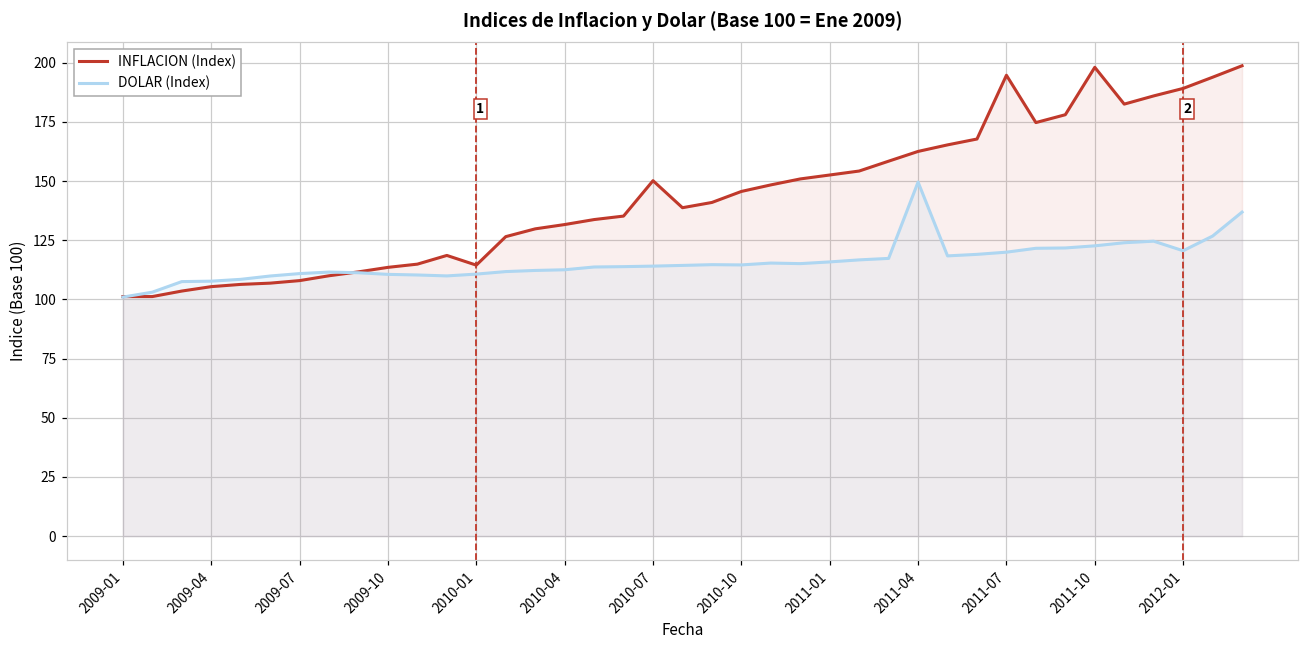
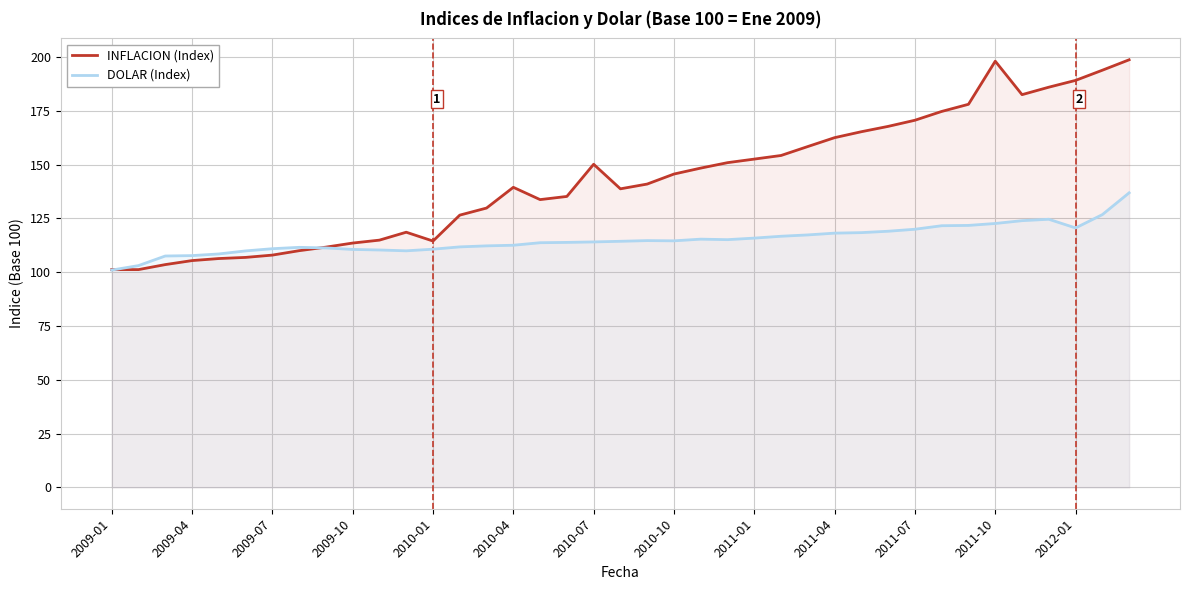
INFLACION (Index), 2010-04: 132 -> 139
DOLAR (Index), 2011-04: 150 -> 118
INFLACION (Index), 2011-07: 195 -> 171
